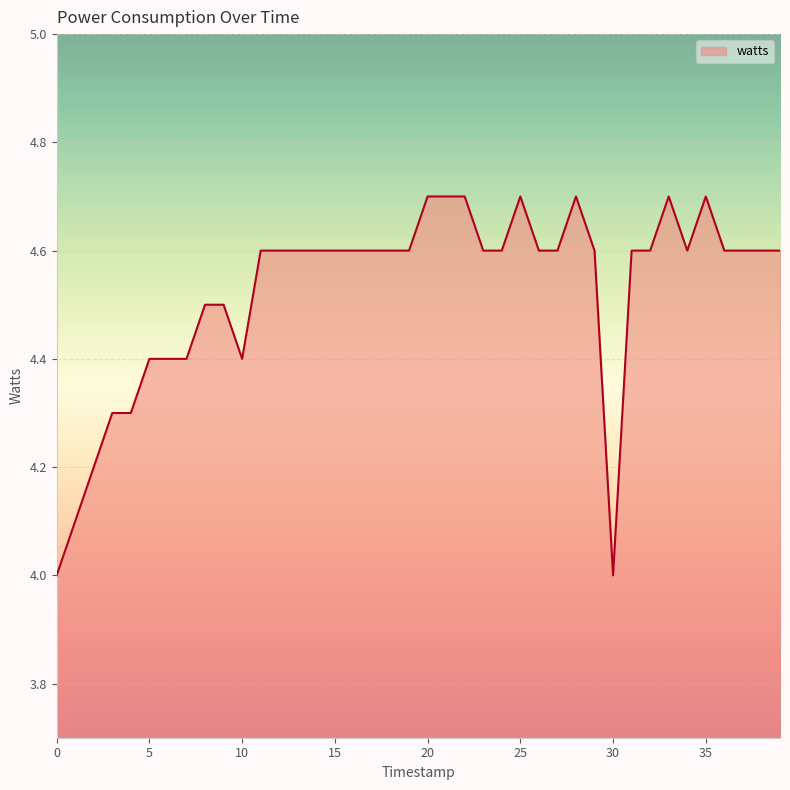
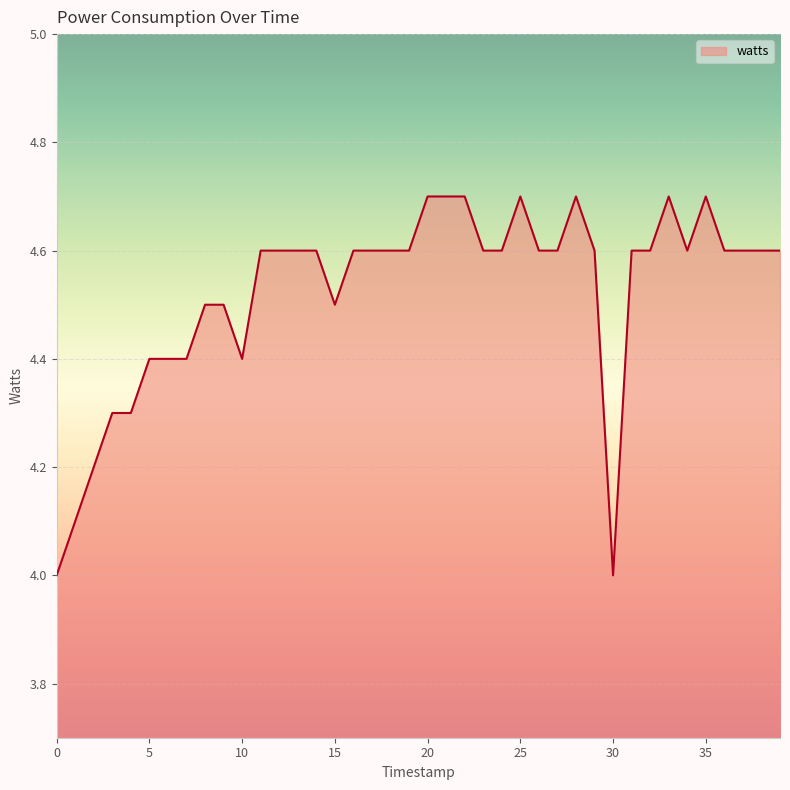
15: 4.6 -> 4.5
